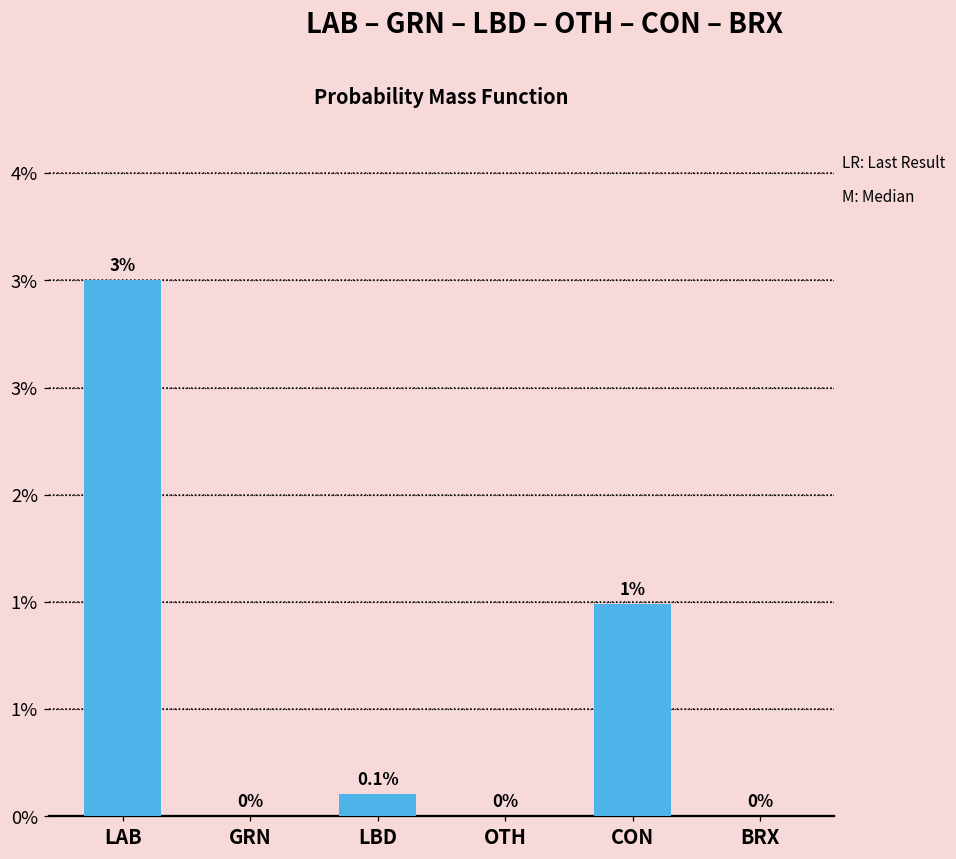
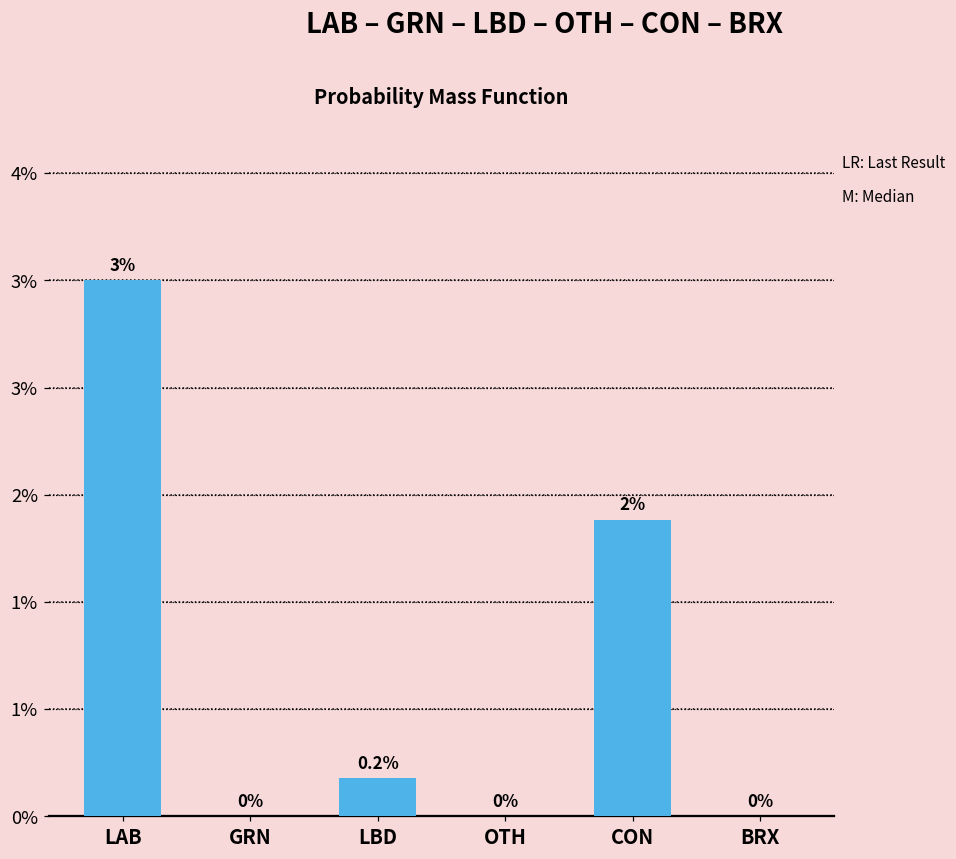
LBD: 0.1% -> 0.2%
CON: 1% -> 2%
